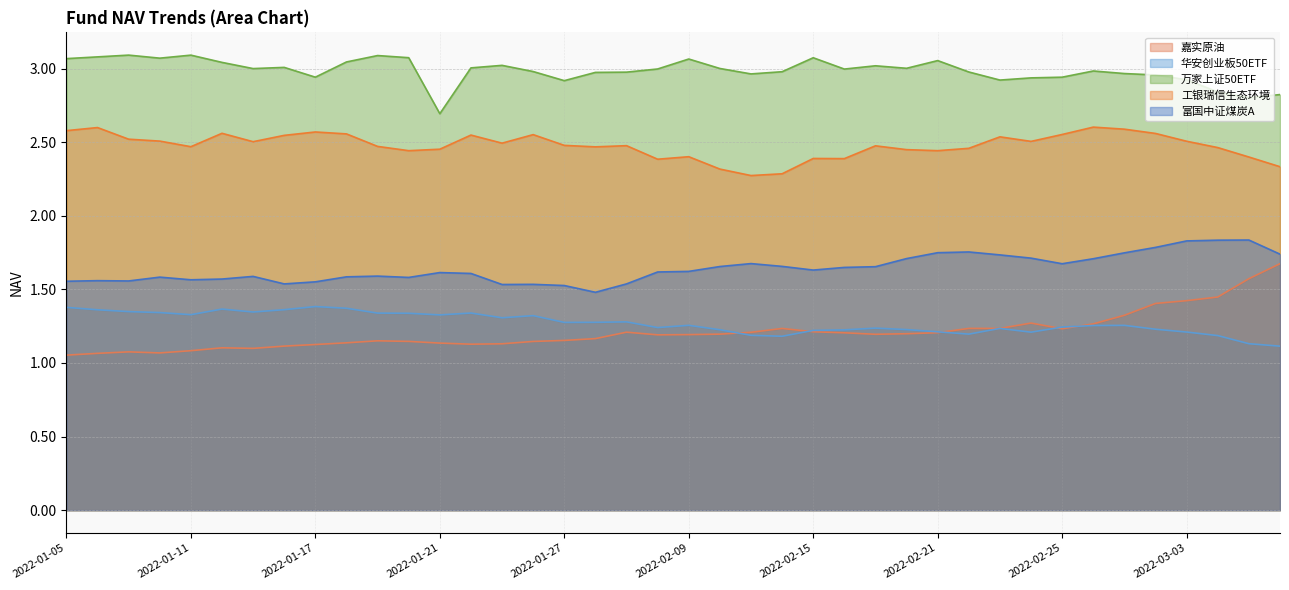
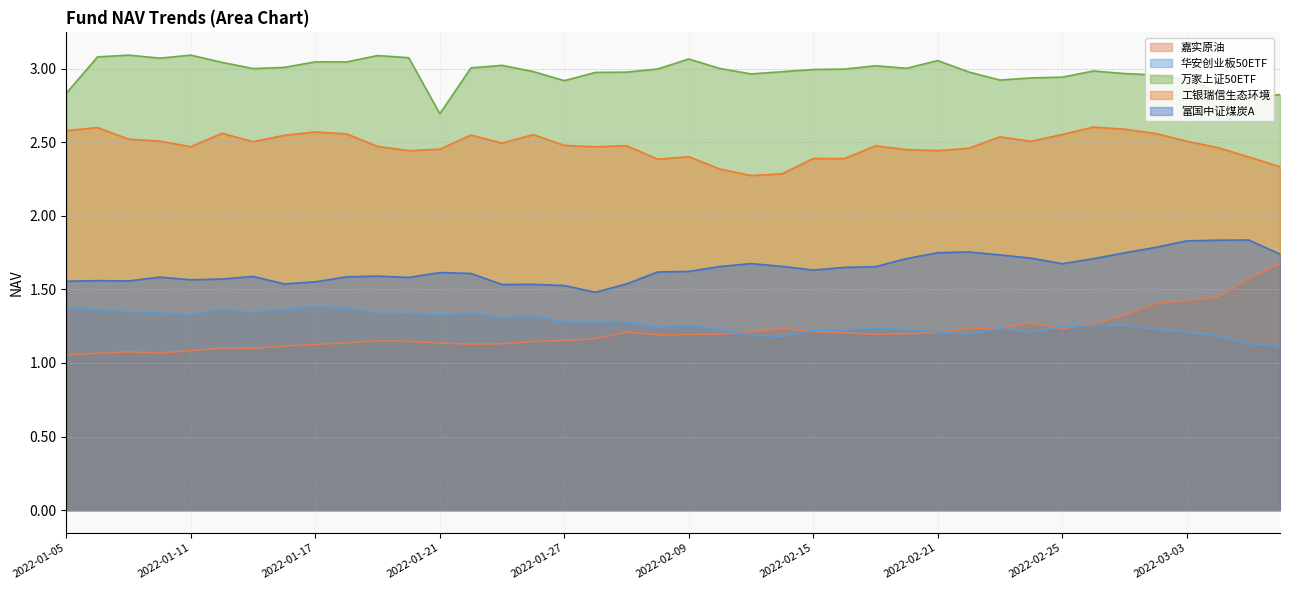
万家上证50ETF, 2022-01-05: 3.07 -> 2.83
万家上证50ETF, 2022-01-17: 2.94 -> 3.05
万家上证50ETF, 2022-02-15: 3.07 -> 2.99
